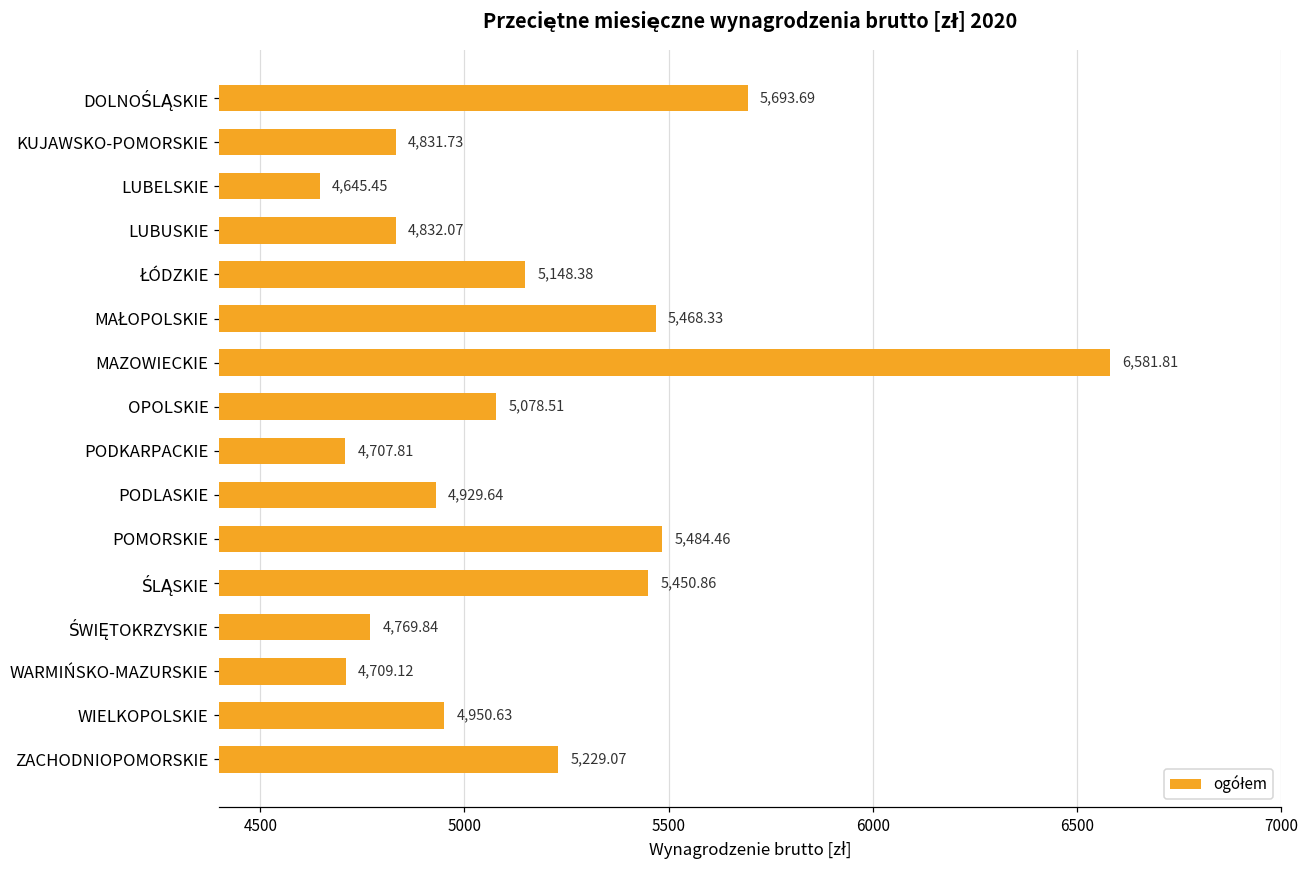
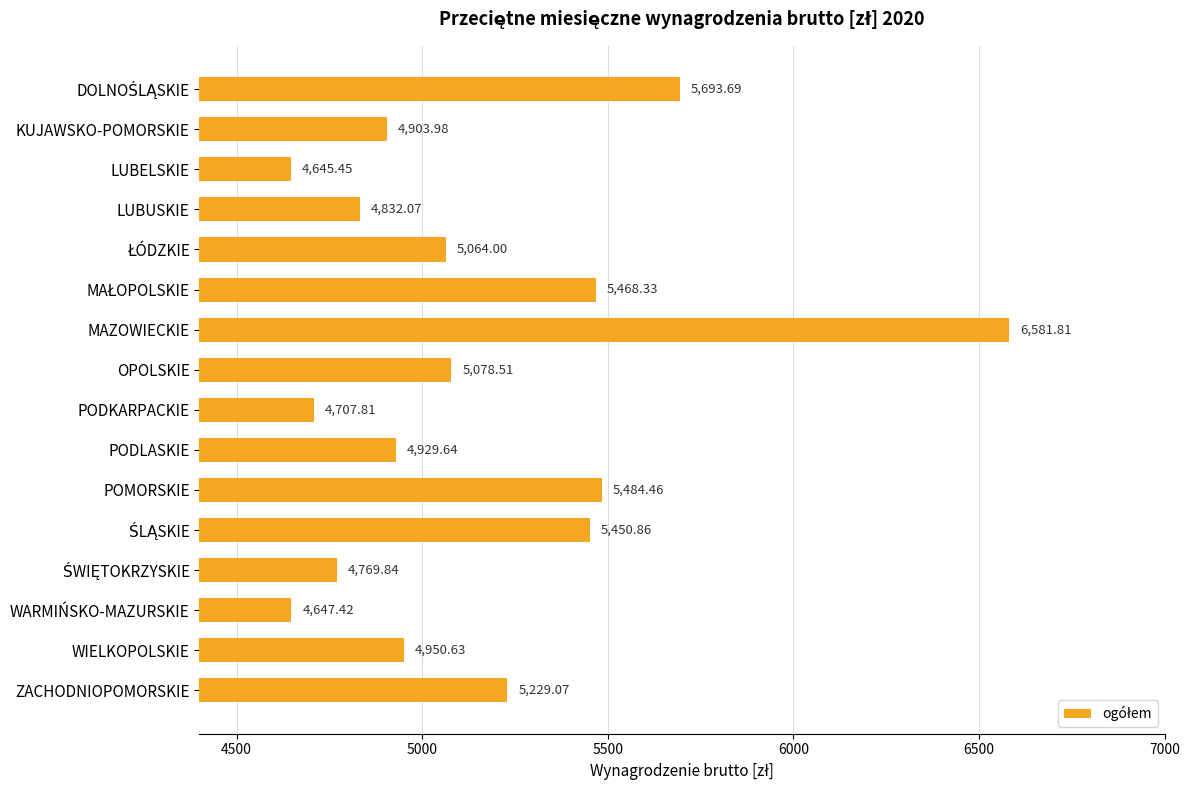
KUJAWSKO-POMORSKIE: 4,831.73 -> 4,903.98
ŁÓDZKIE: 5,148.38 -> 5,064.00
WARMIŃSKO-MAZURSKIE: 4,709.12 -> 4,647.42
